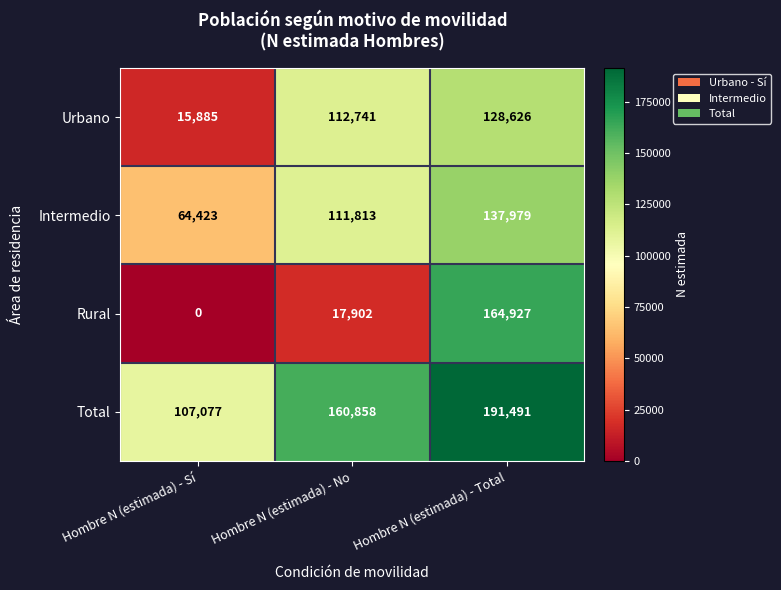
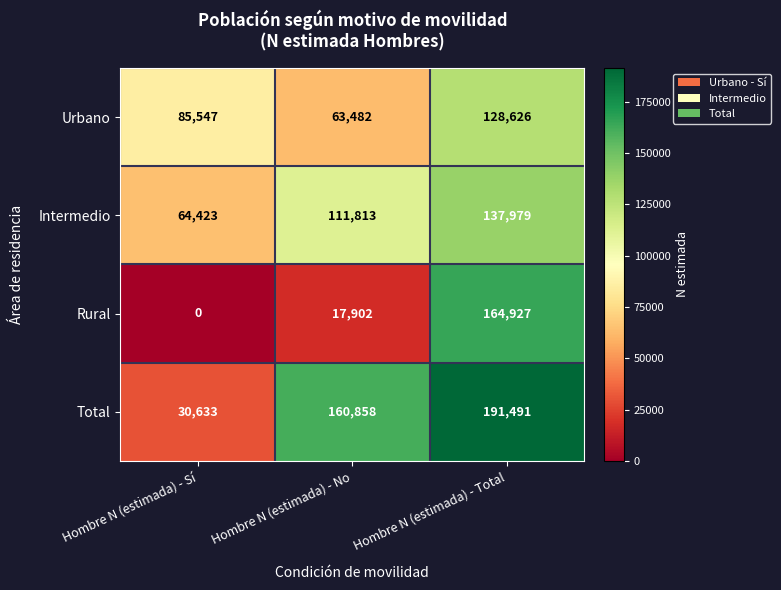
Urbano, Hombre N (estimada) - Sí: 15,885 -> 85,547
Urbano, Hombre N (estimada) - No: 112,741 -> 63,482
Total, Hombre N (estimada) - Sí: 107,077 -> 30,633
